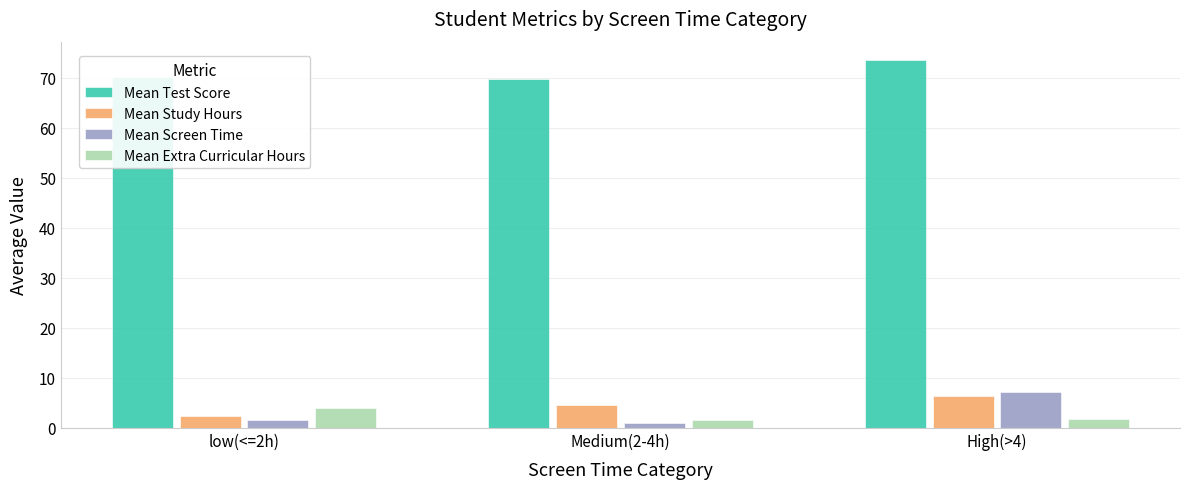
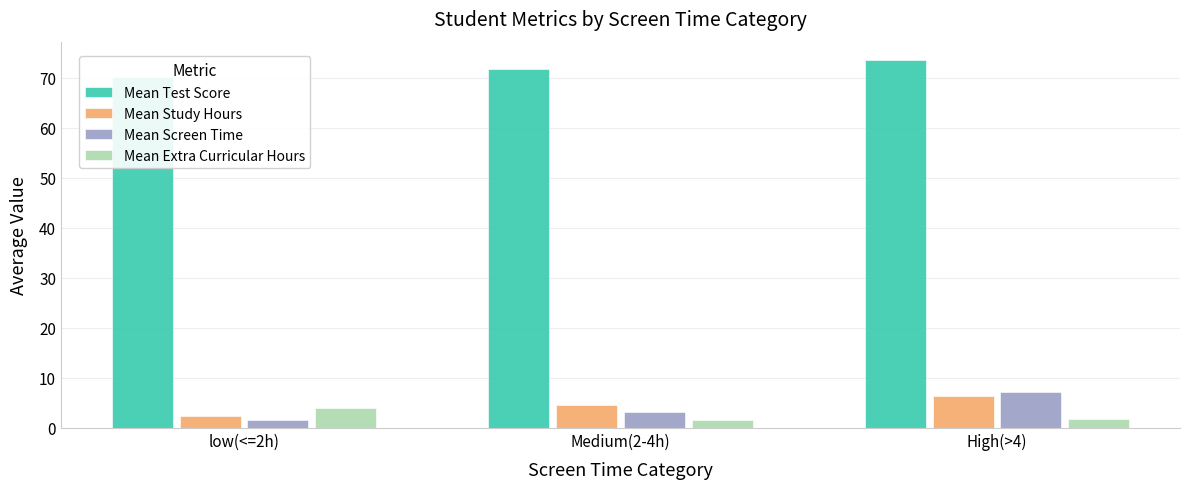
Mean Test Score, Medium(2-4h): 70 -> 72
Mean Screen Time, Medium(2-4h): 1 -> 3
